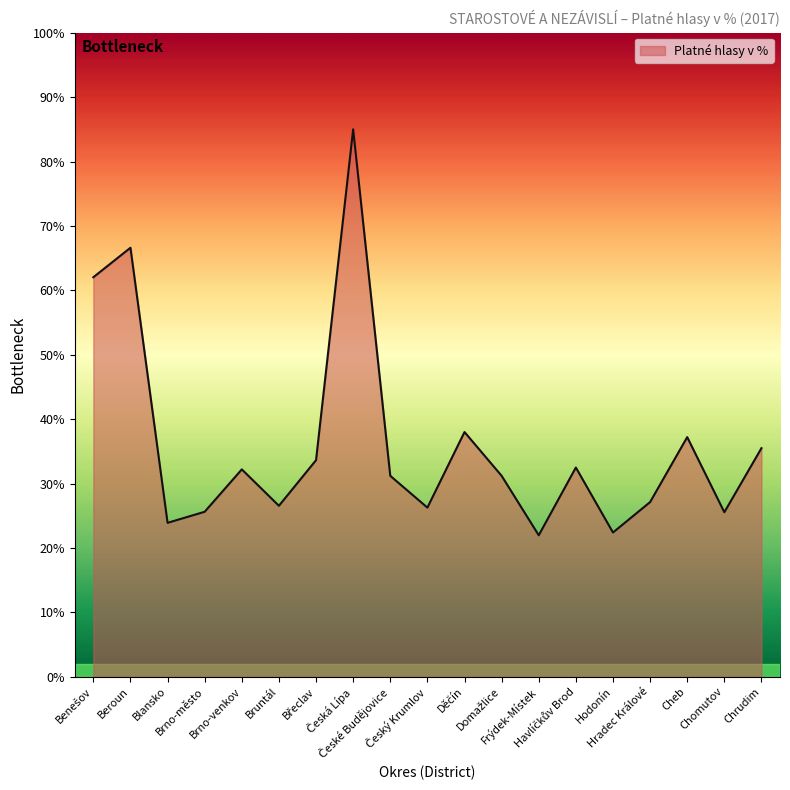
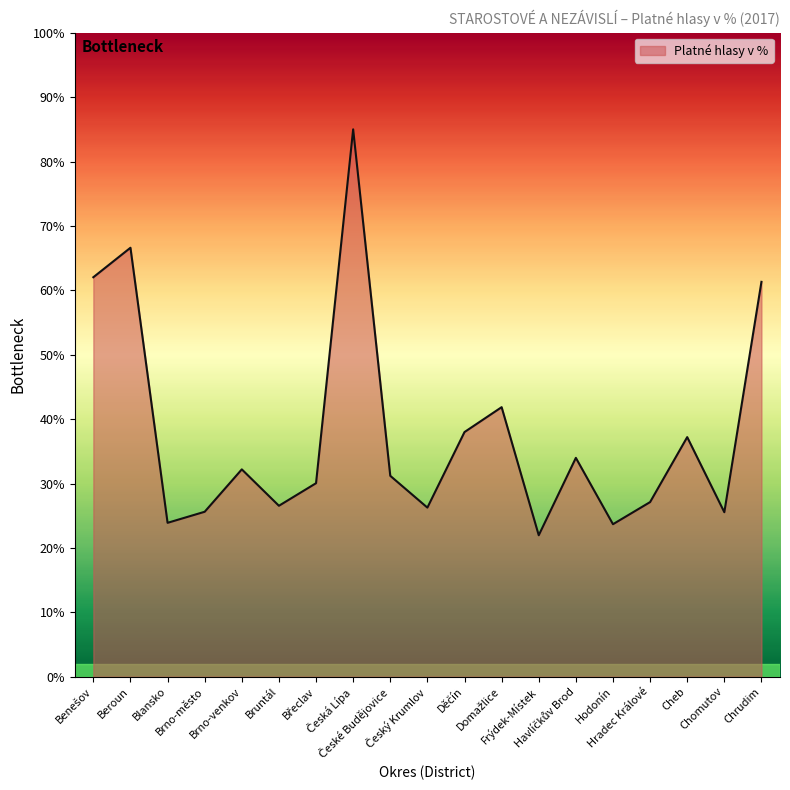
Břeclav: 34% -> 30%
Domažlice: 31% -> 42%
Havlíčkův Brod: 32% -> 34%
Hodonín: 22% -> 24%
Chrudim: 35% -> 61%
